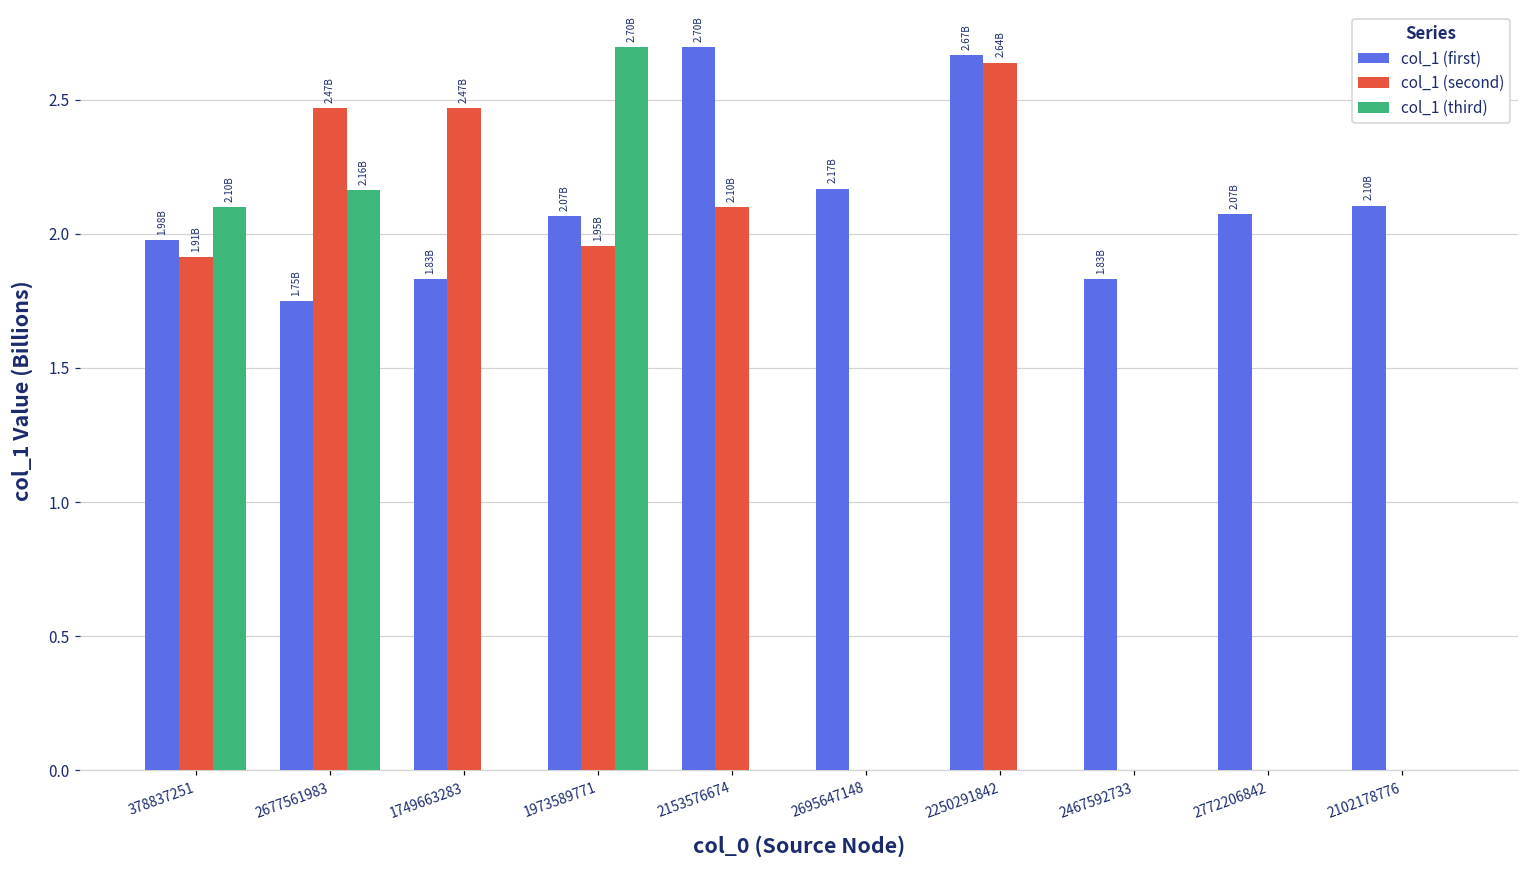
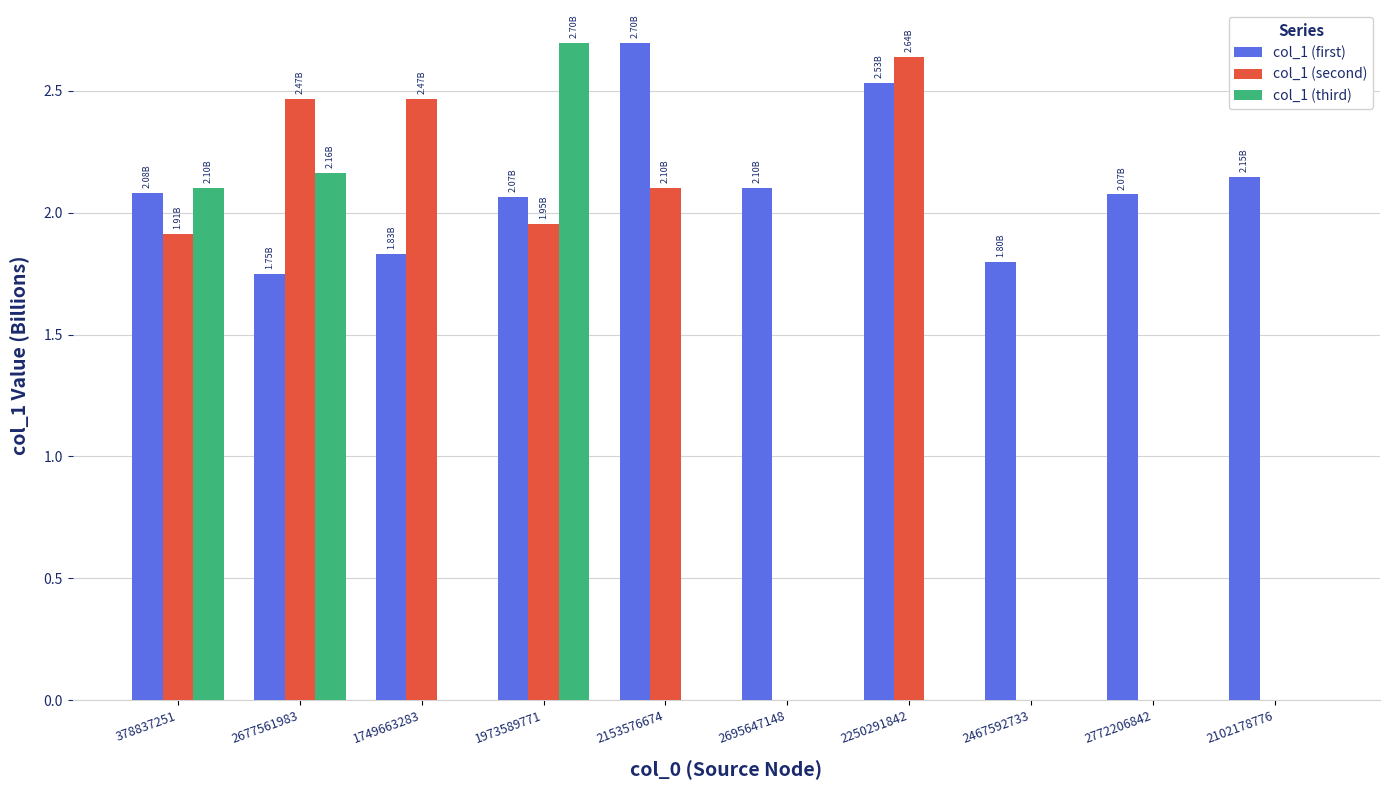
col_1 (first), 378837251: 1.98B -> 2.08B
col_1 (first), 2695647148: 2.17B -> 2.10B
col_1 (first), 2250291842: 2.67B -> 2.53B
col_1 (first), 2467592733: 1.83B -> 1.80B
col_1 (first), 2102178776: 2.10B -> 2.15B
